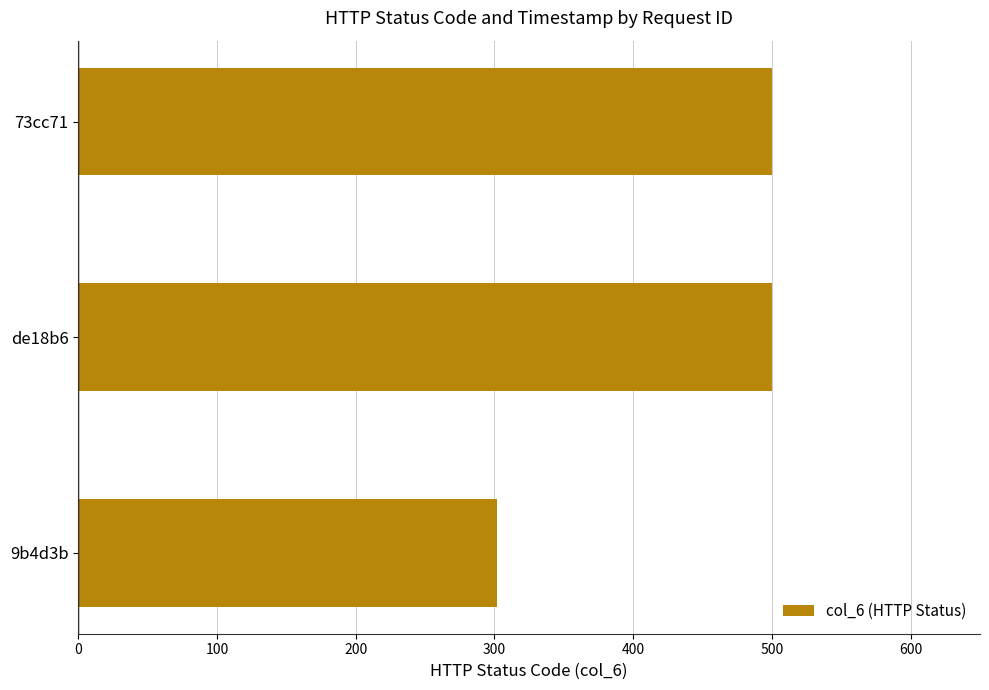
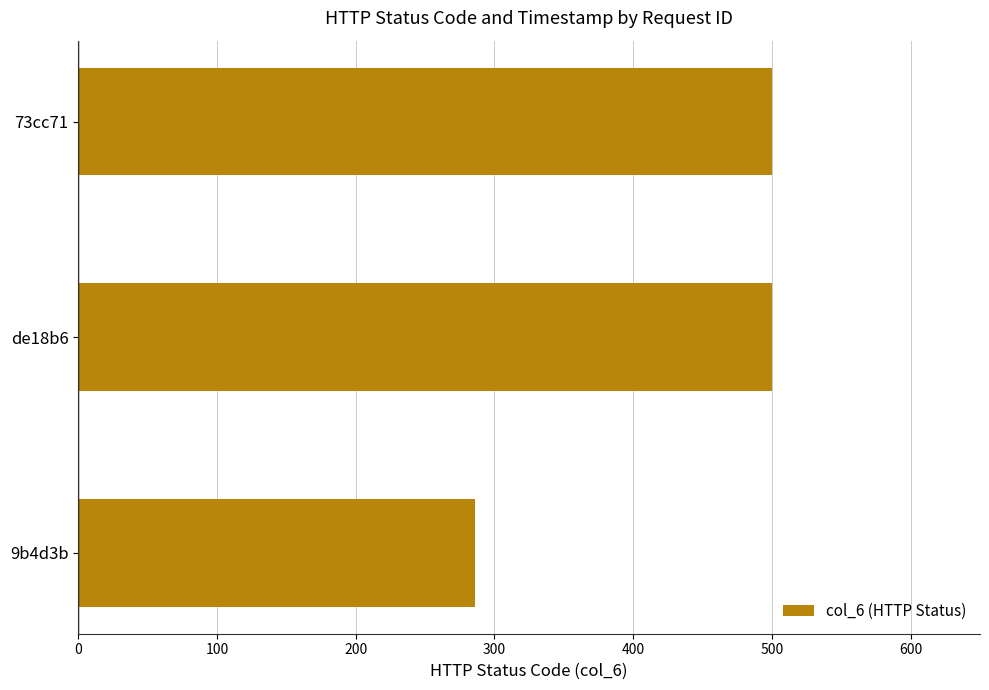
9b4d3b: 302 -> 286
